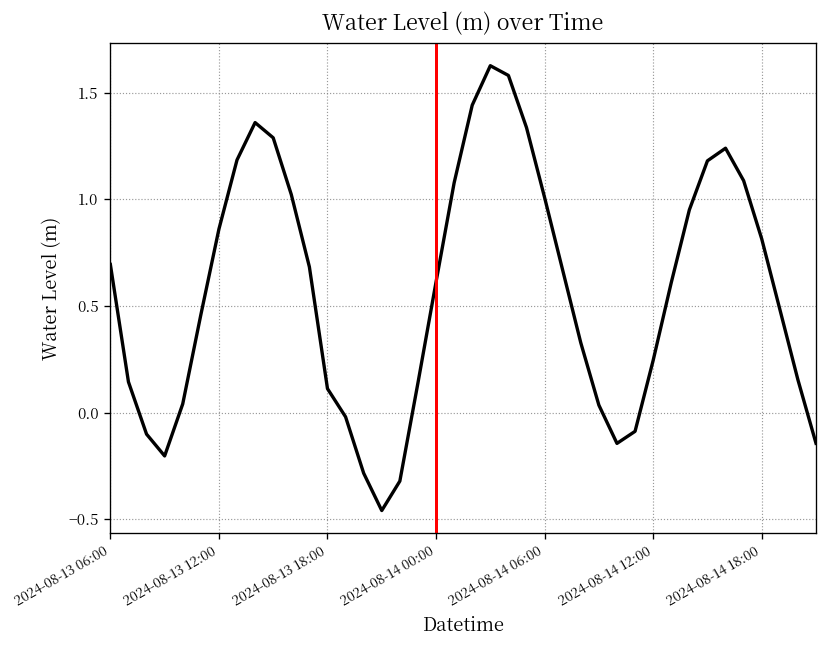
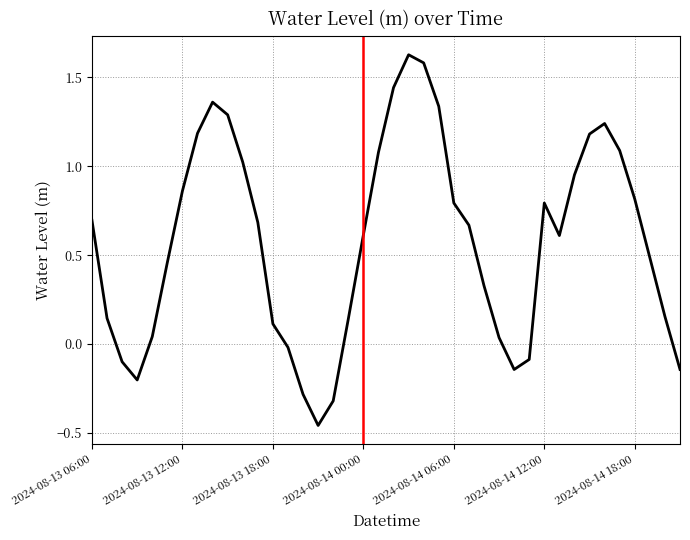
2024-08-14 06:00: 1.01 -> 0.79
2024-08-14 12:00: 0.25 -> 0.79
